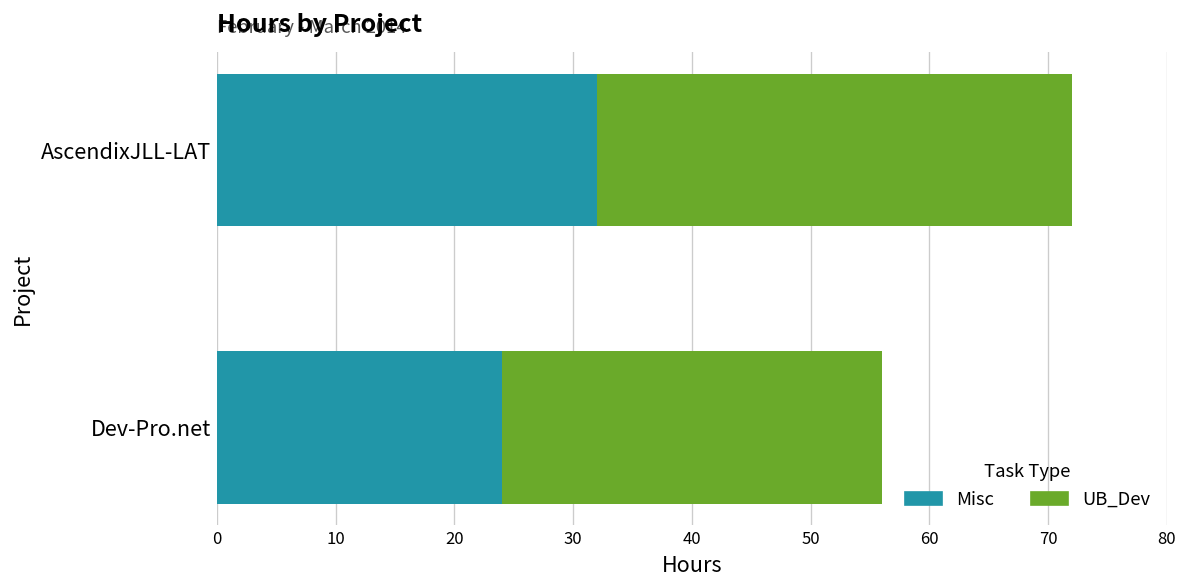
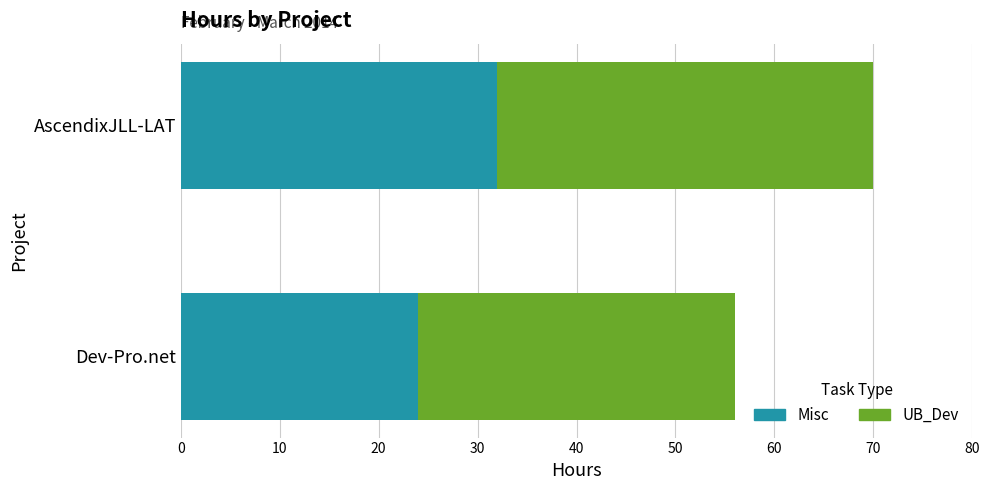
UB_Dev, AscendixJLL-LAT: 40 -> 38
